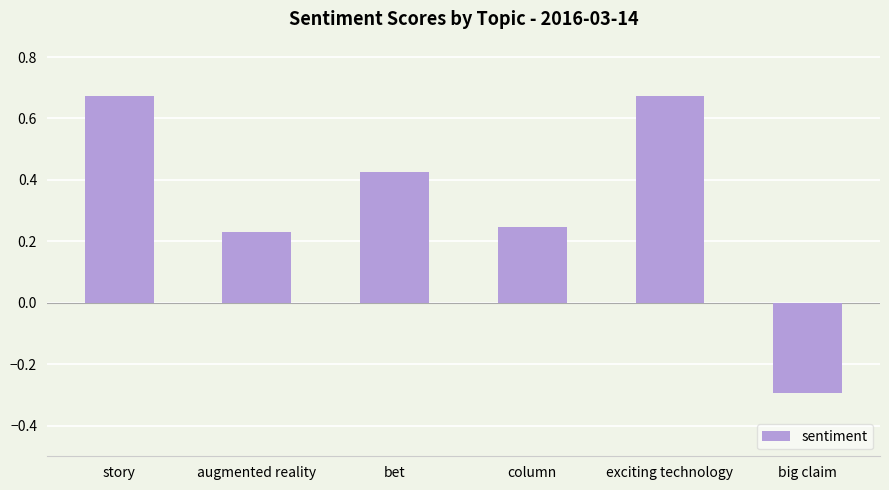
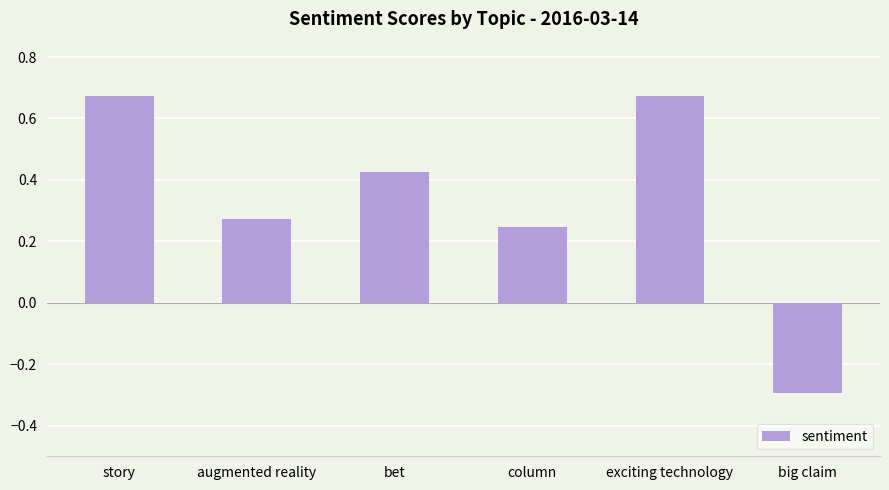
augmented reality: 0.23 -> 0.27
